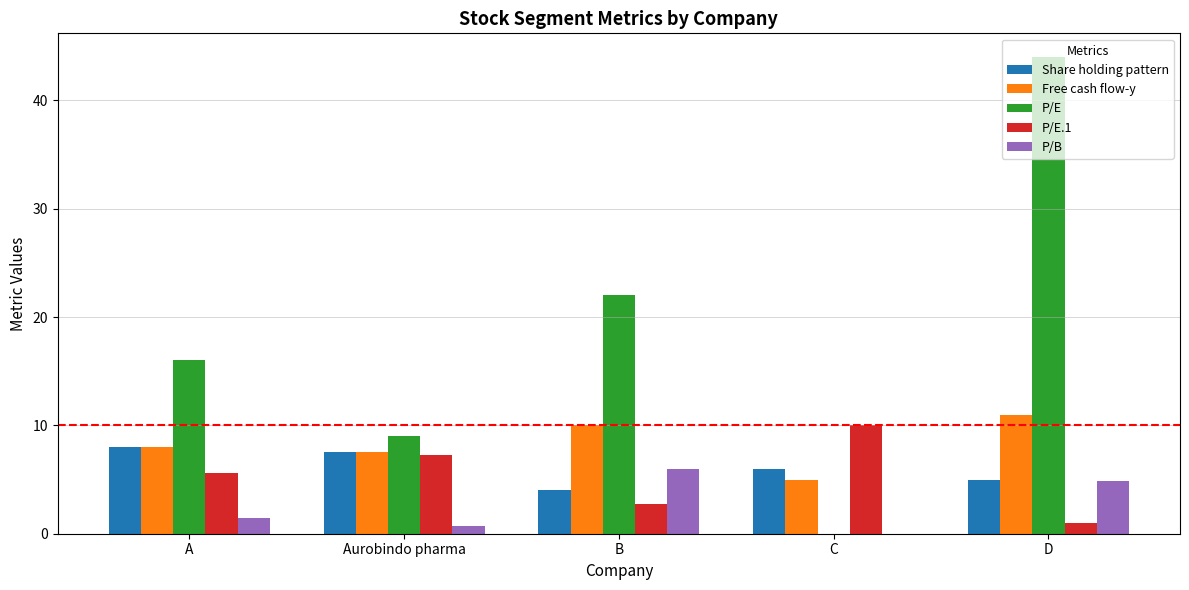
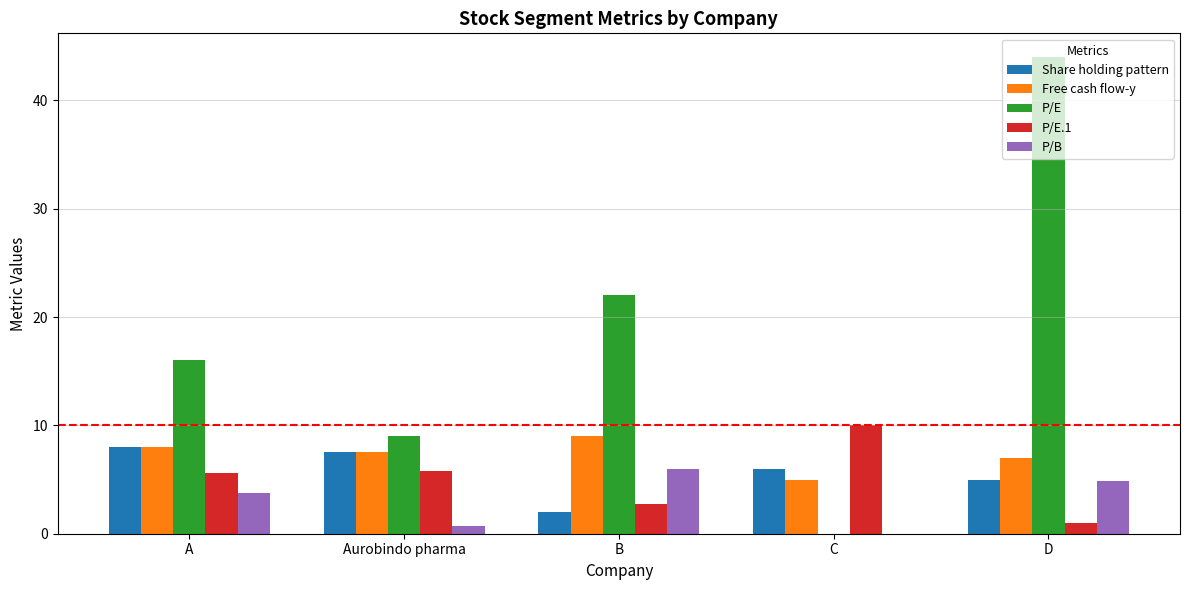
P/B, A: 1.4 -> 3.8
P/E.1, Aurobindo pharma: 7.2 -> 5.8
Share holding pattern, B: 4 -> 2
Free cash flow-y, B: 10 -> 9
Free cash flow-y, D: 11 -> 7
